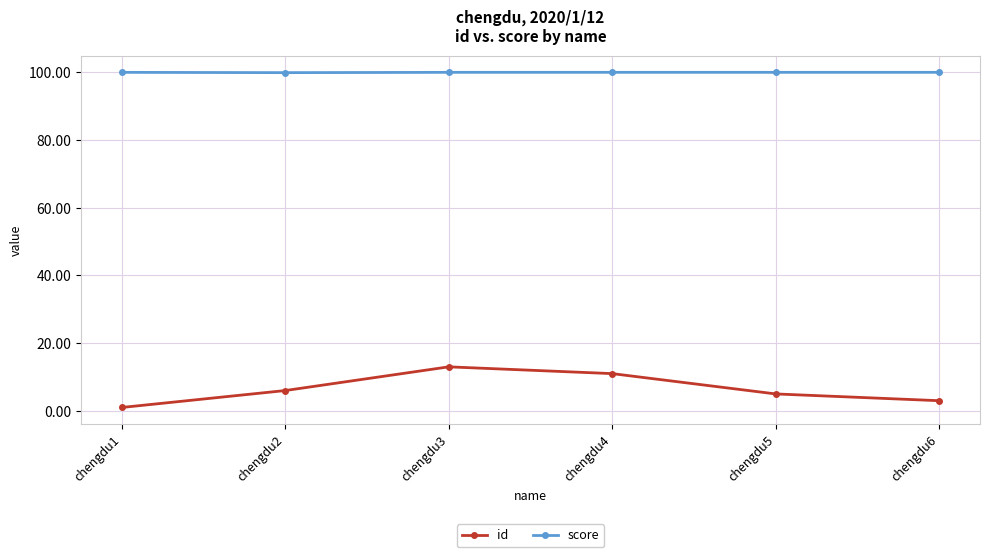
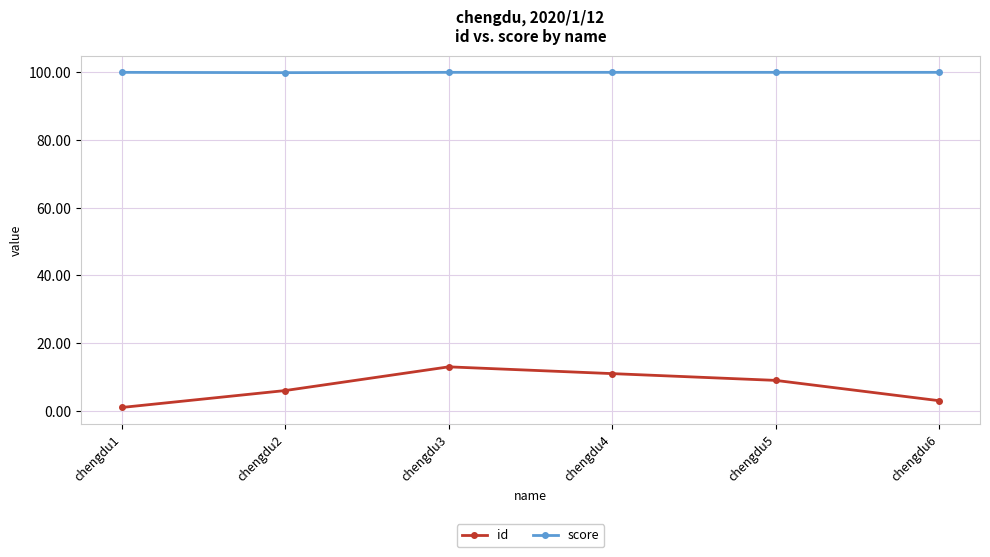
id, chengdu5: 5 -> 9
